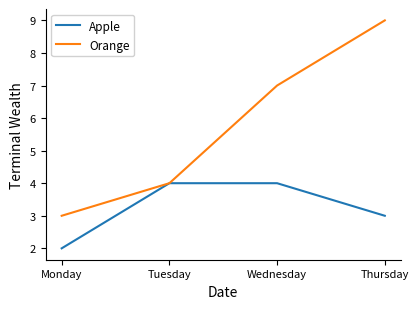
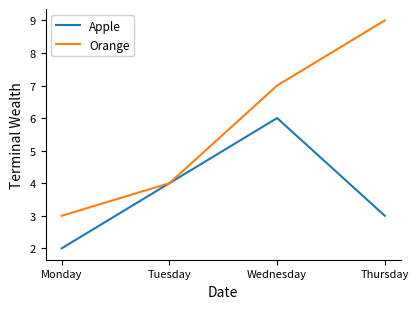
Apple, Wednesday: 4 -> 6
